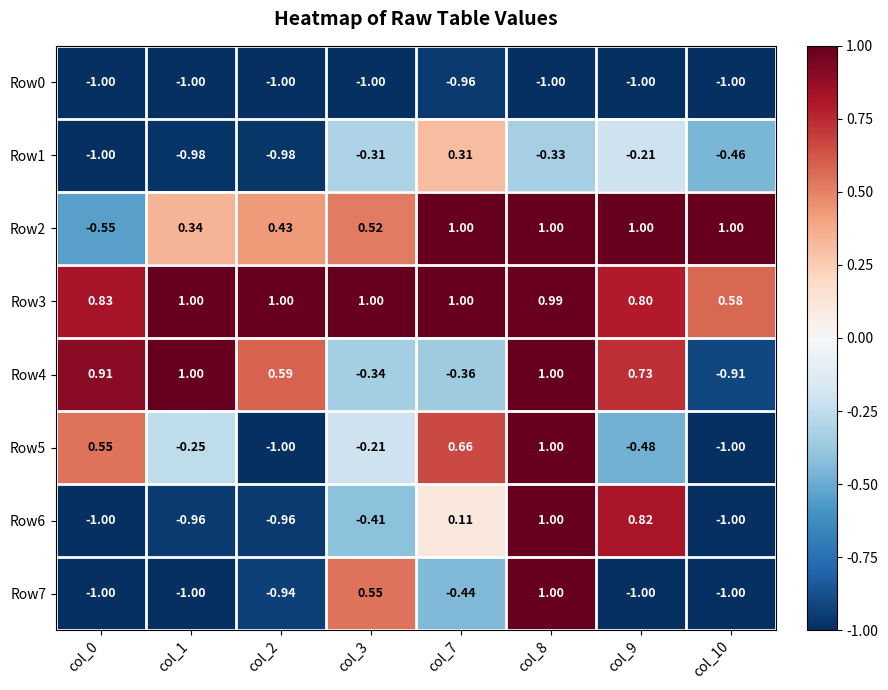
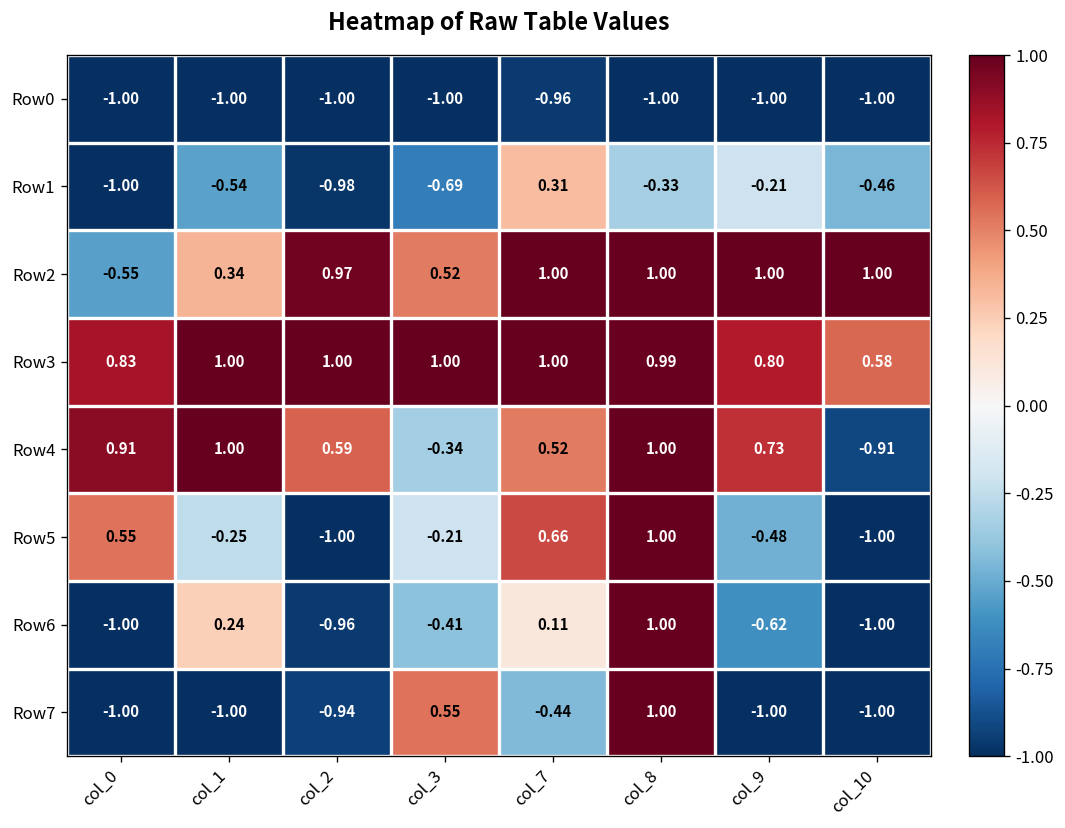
Row1, col_1: -0.98 -> -0.54
Row1, col_3: -0.31 -> -0.69
Row2, col_2: 0.43 -> 0.97
Row4, col_7: -0.36 -> 0.52
Row6, col_1: -0.96 -> 0.24
Row6, col_9: 0.82 -> -0.62
